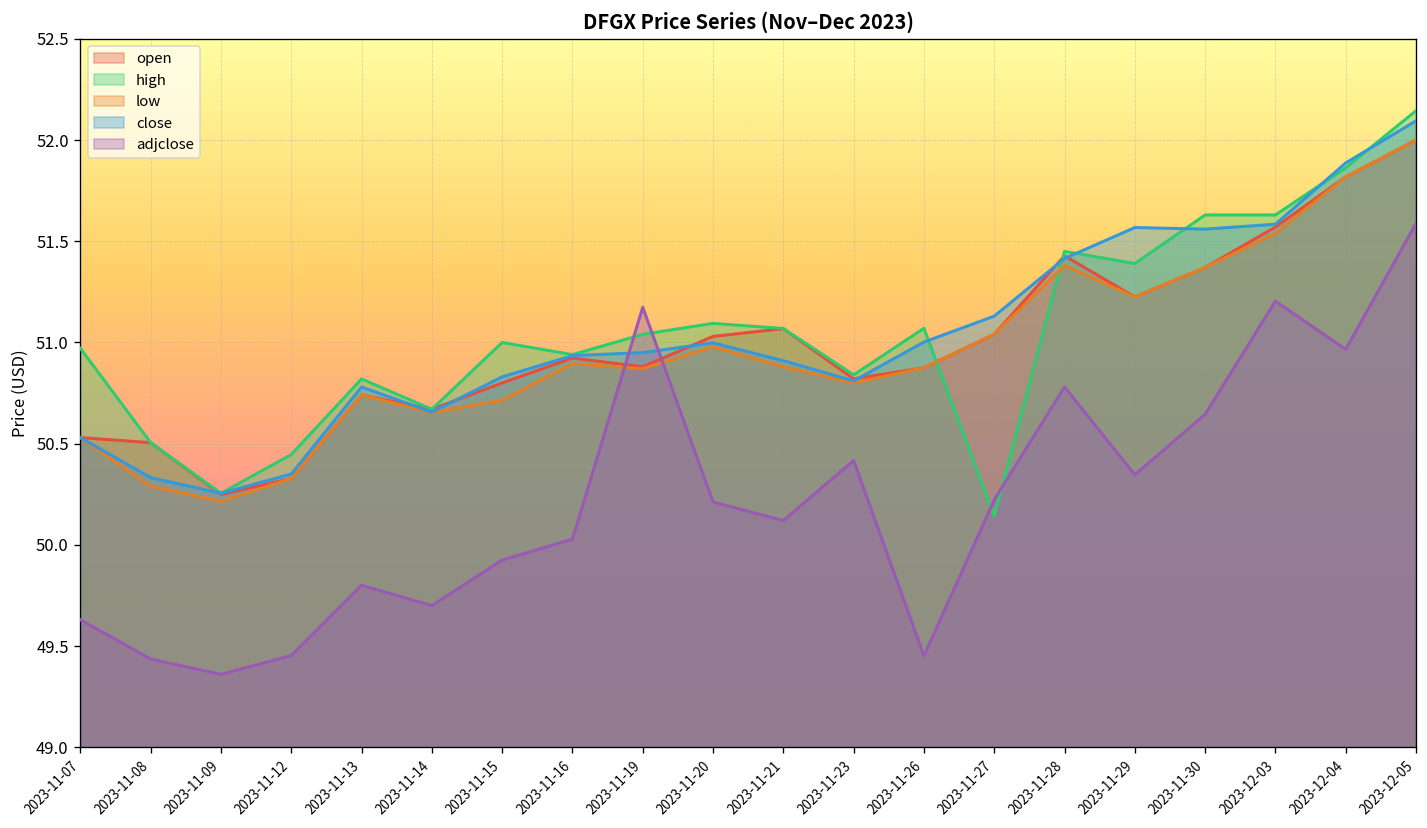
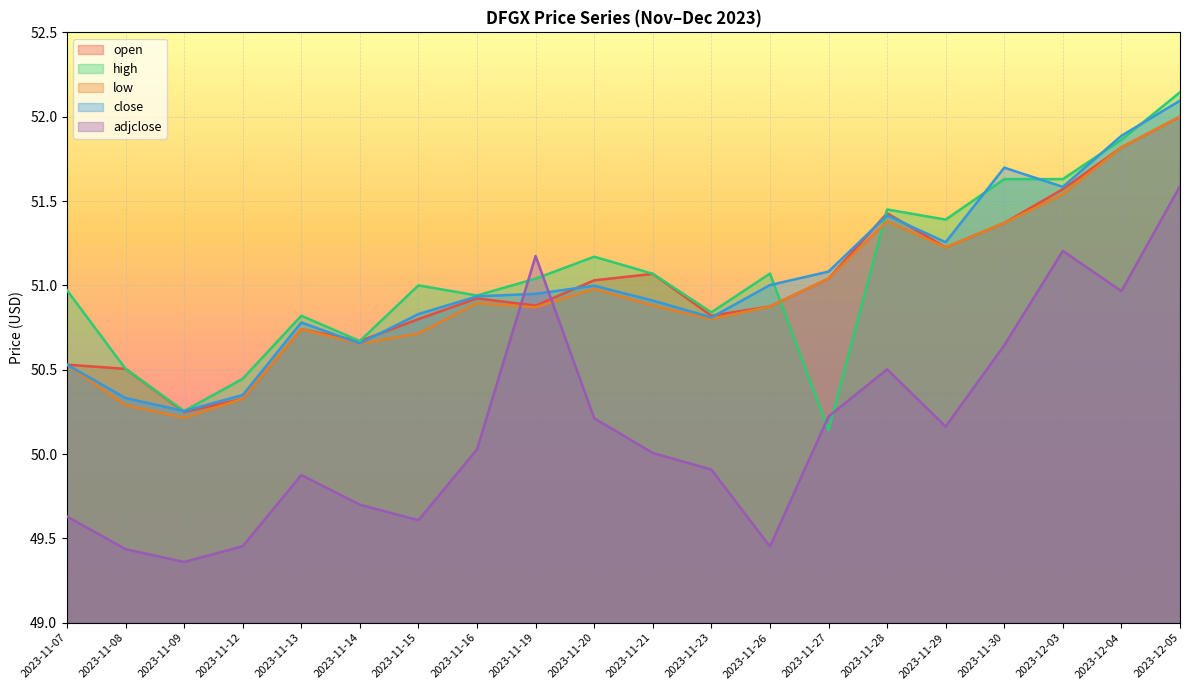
adjclose, 2023-11-13: 49.80 -> 49.88
adjclose, 2023-11-15: 49.92 -> 49.61
high, 2023-11-20: 51.09 -> 51.17
adjclose, 2023-11-21: 50.12 -> 50.01
adjclose, 2023-11-23: 50.42 -> 49.91
close, 2023-11-27: 51.13 -> 51.08
adjclose, 2023-11-28: 50.78 -> 50.50
close, 2023-11-29: 51.57 -> 51.26
adjclose, 2023-11-29: 50.35 -> 50.16
close, 2023-11-30: 51.56 -> 51.70
